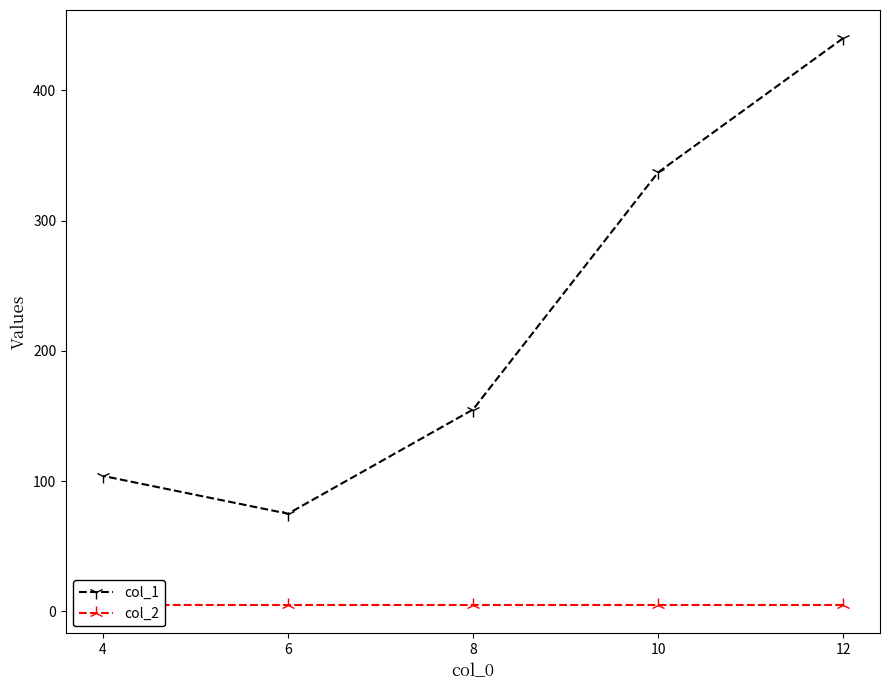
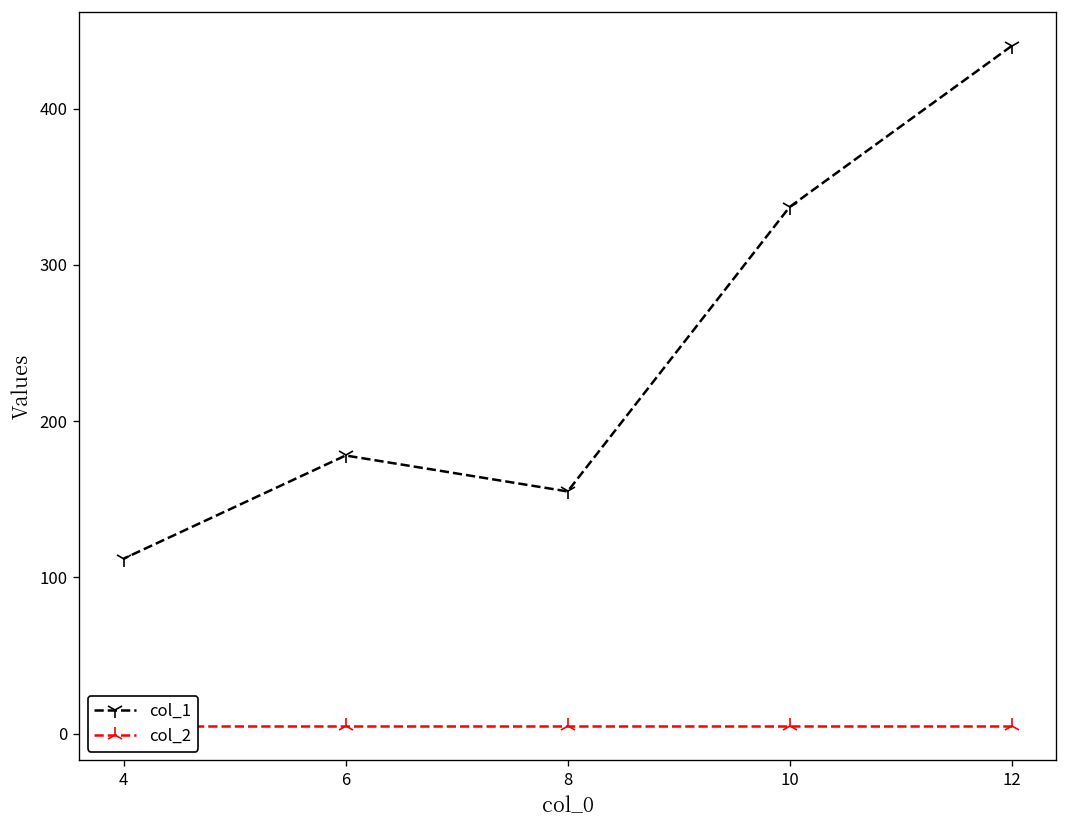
col_1, 4: 104 -> 112
col_1, 6: 75 -> 178
